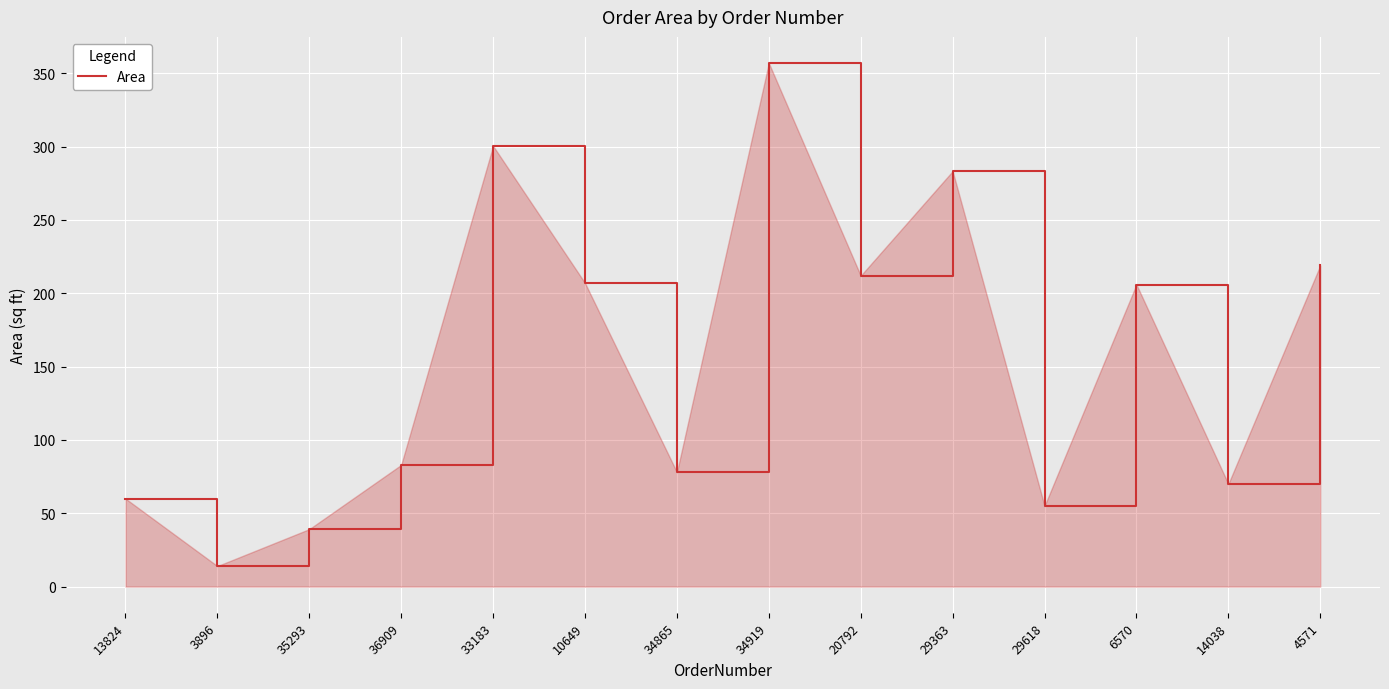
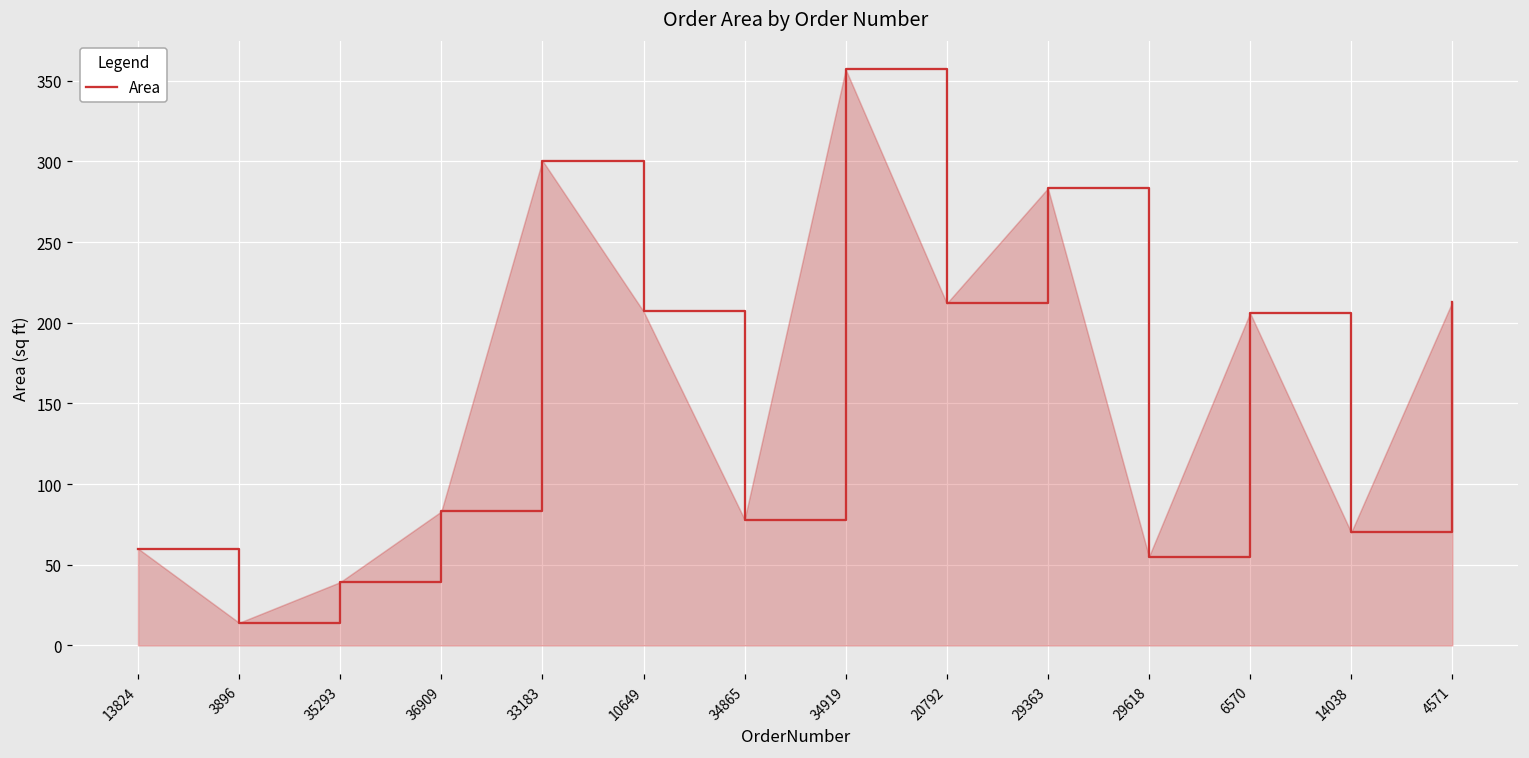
4571: 219 -> 213
